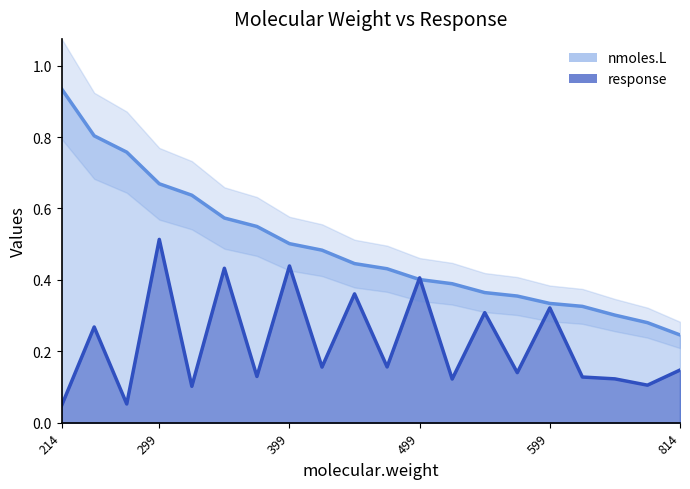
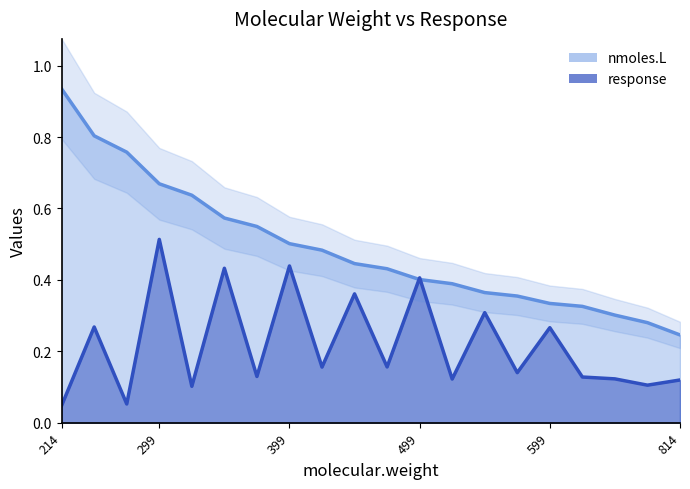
response, 599: 0.32 -> 0.27
response, 814: 0.15 -> 0.12
